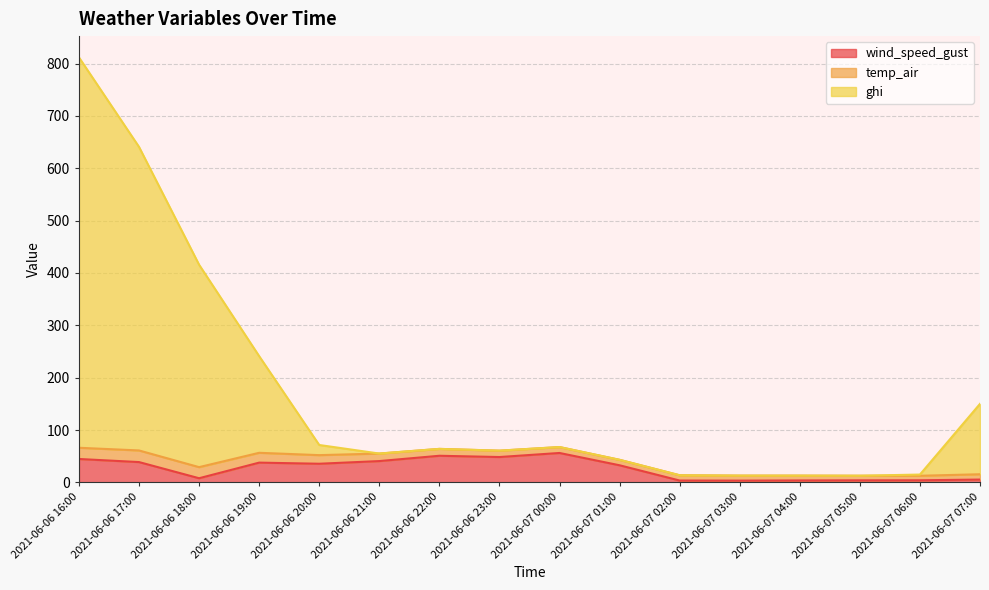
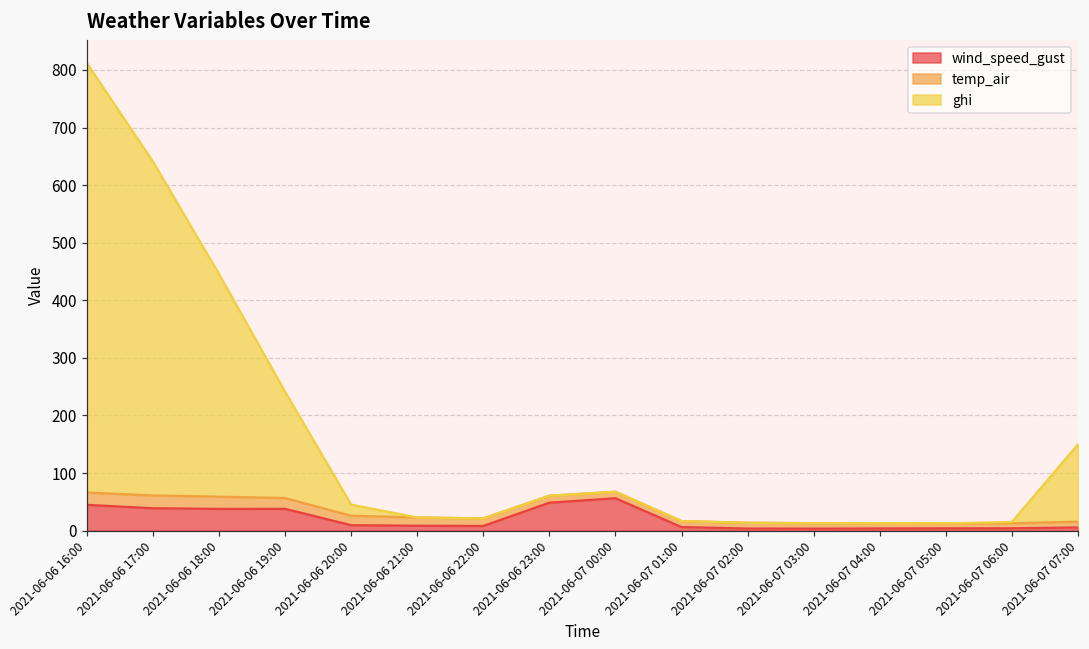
wind_speed_gust, 2021-06-06 18:00: 10 -> 40
wind_speed_gust, 2021-06-06 20:00: 40 -> 10
wind_speed_gust, 2021-06-06 21:00: 40 -> 10
wind_speed_gust, 2021-06-06 22:00: 50 -> 10
wind_speed_gust, 2021-06-07 01:00: 30 -> 10
